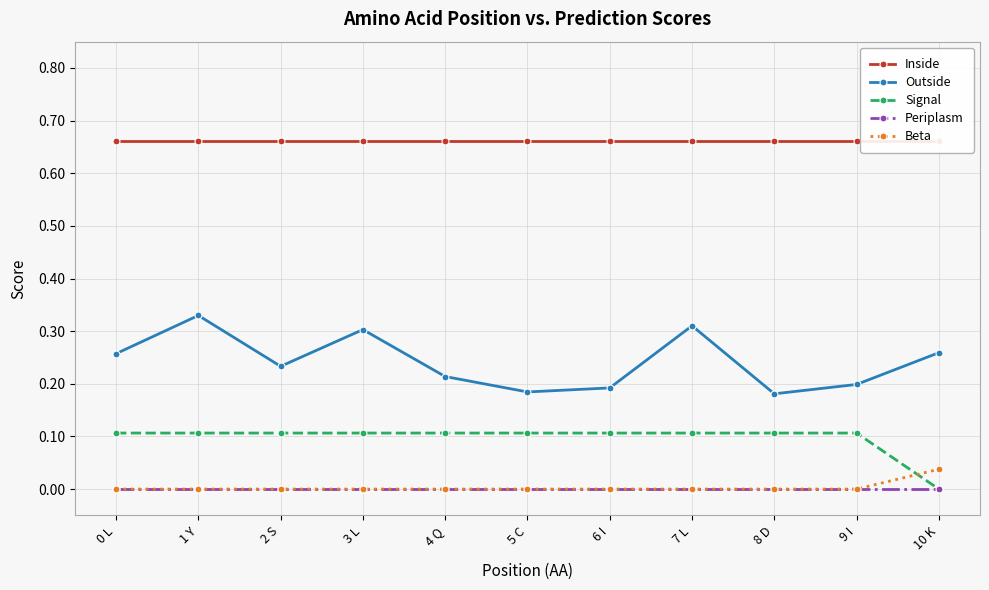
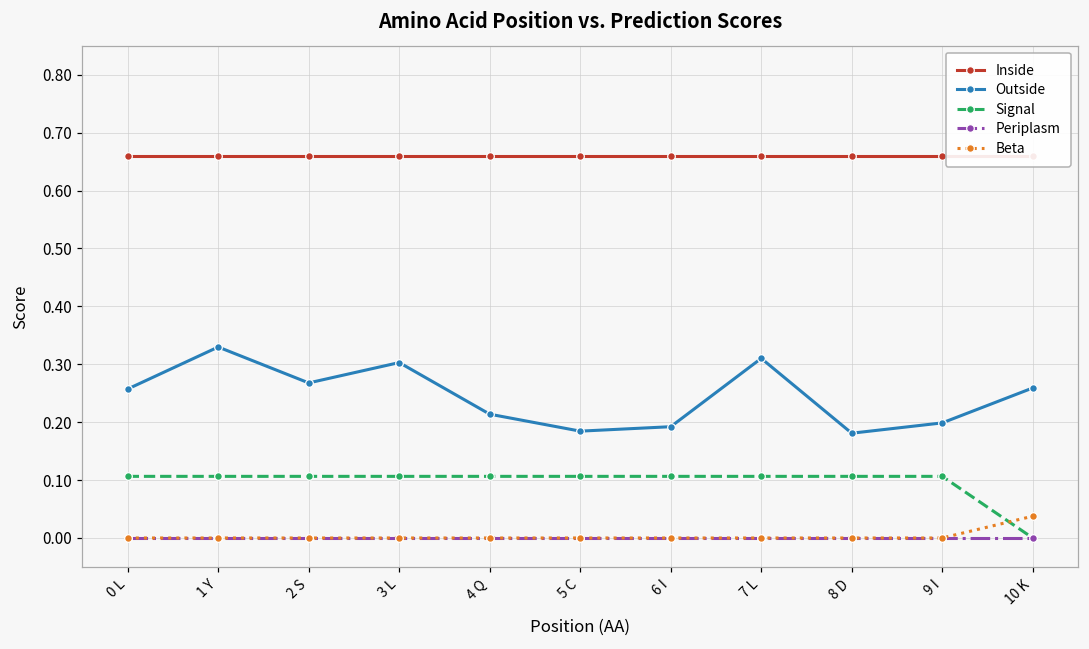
Outside, 2 S: 0.23 -> 0.27
